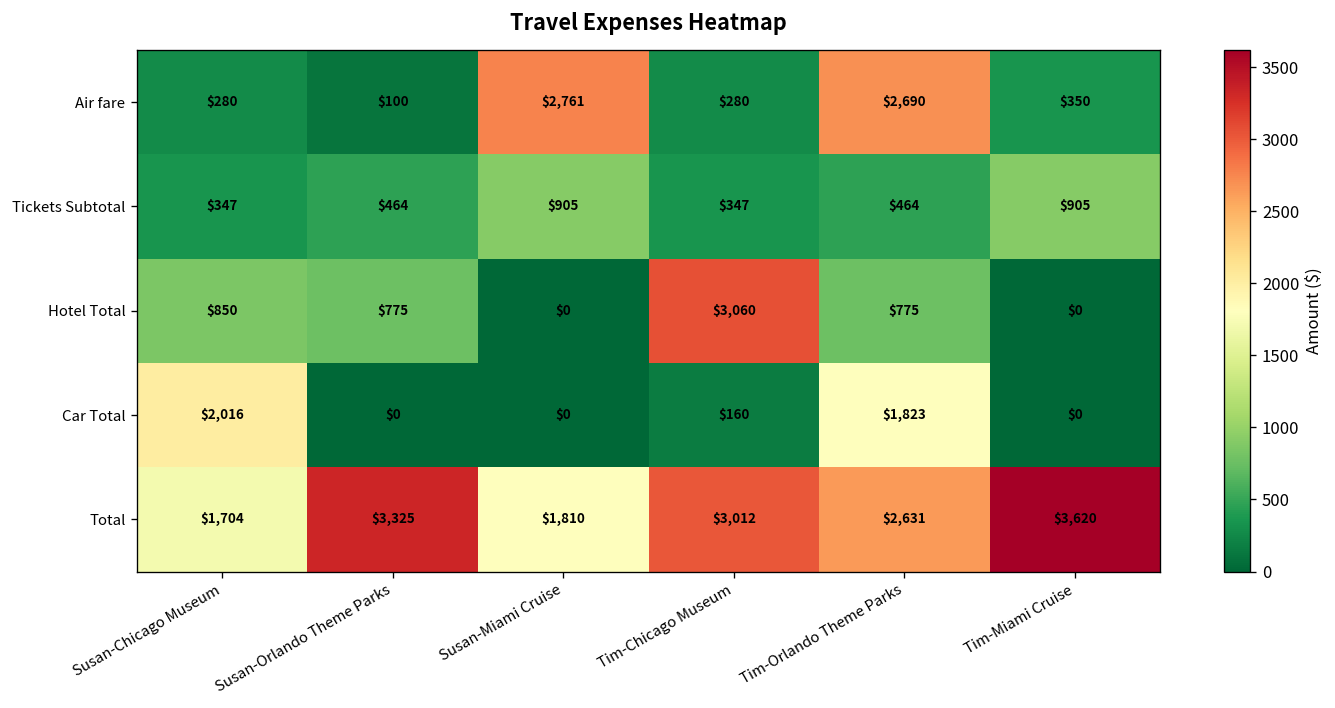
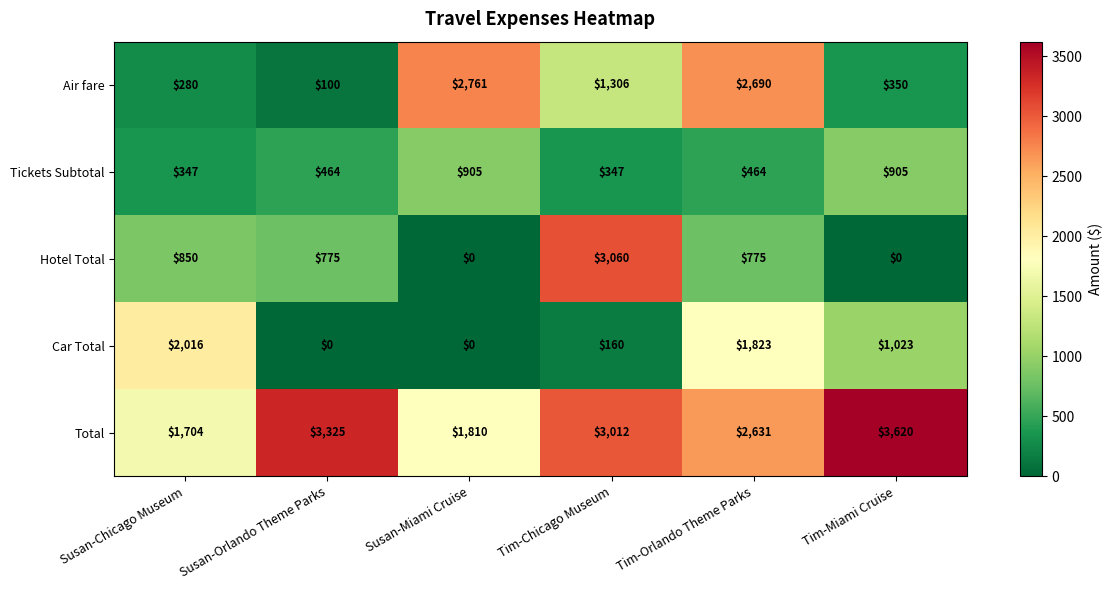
Air fare, Tim-Chicago Museum: $280 -> $1,306
Car Total, Tim-Miami Cruise: $0 -> $1,023
